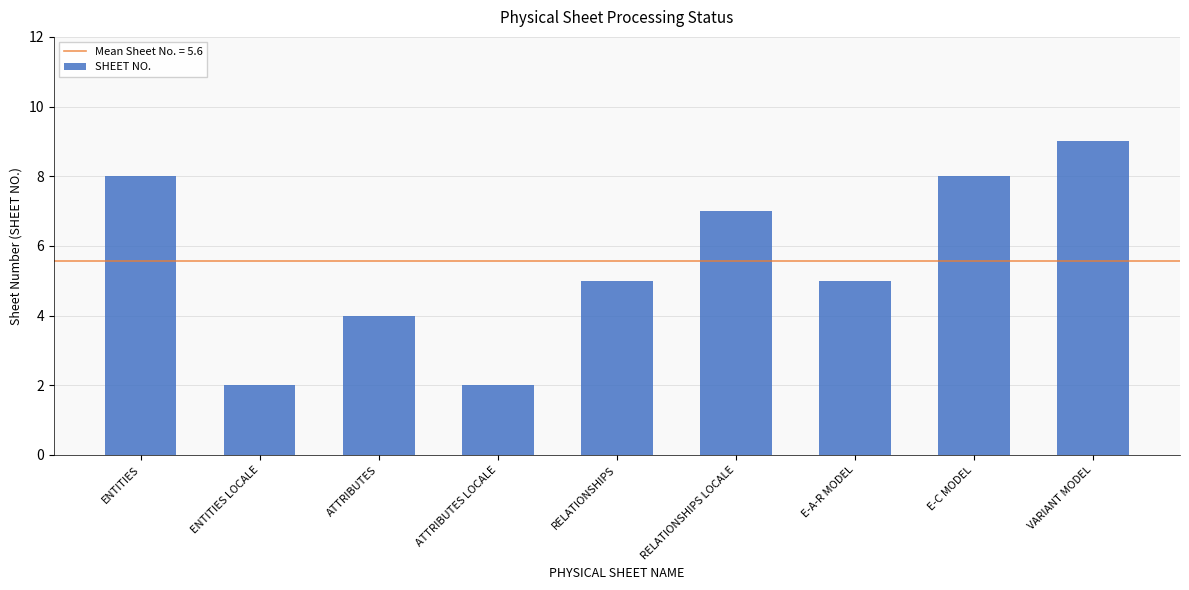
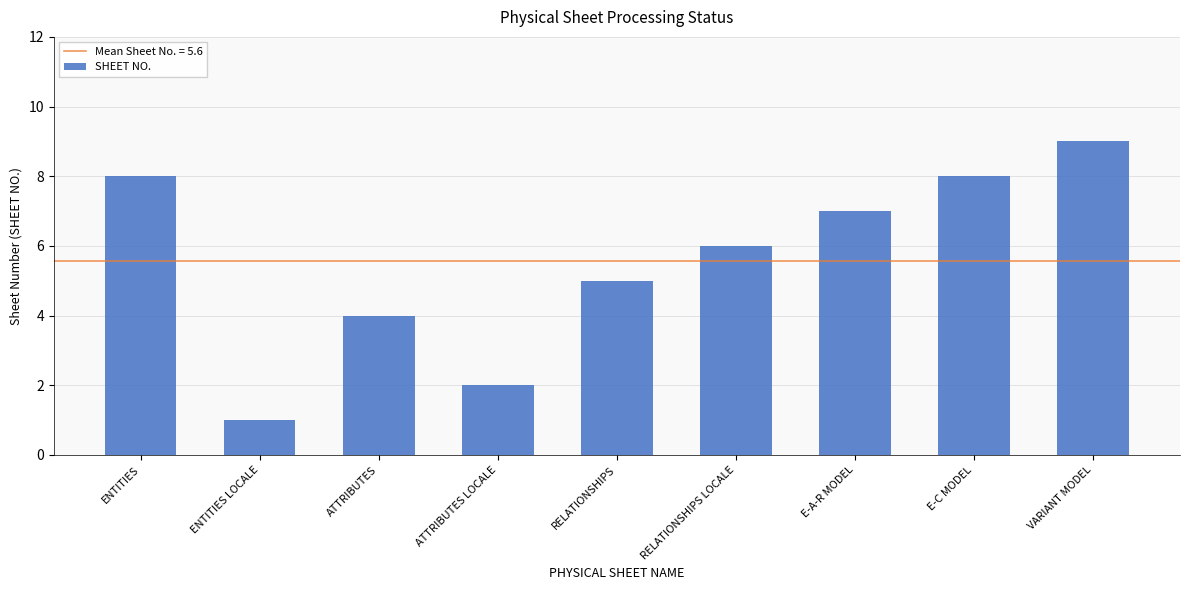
ENTITIES LOCALE: 2 -> 1
RELATIONSHIPS LOCALE: 7 -> 6
E-A-R MODEL: 5 -> 7
